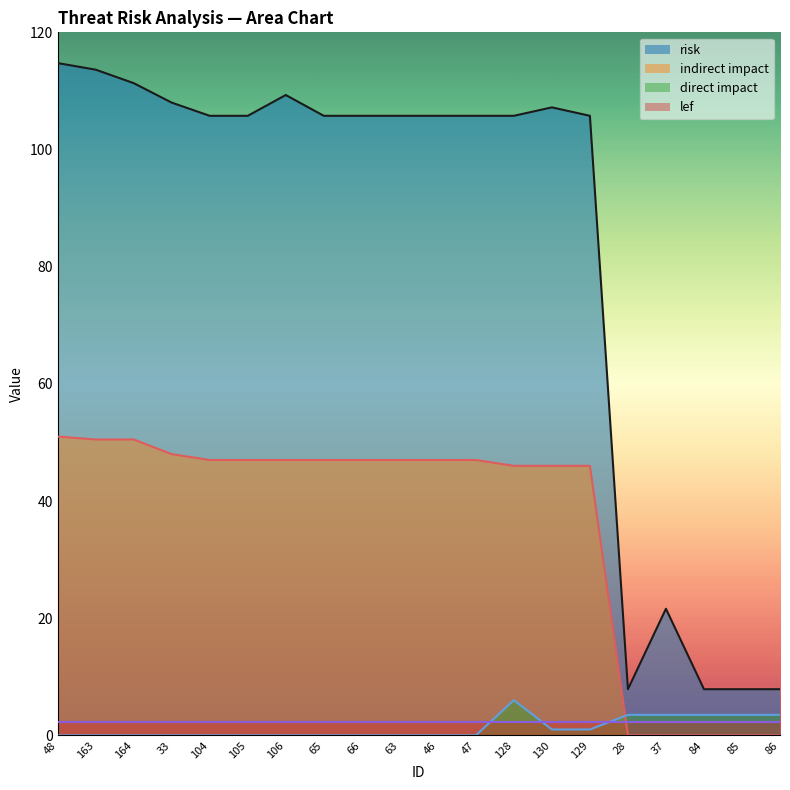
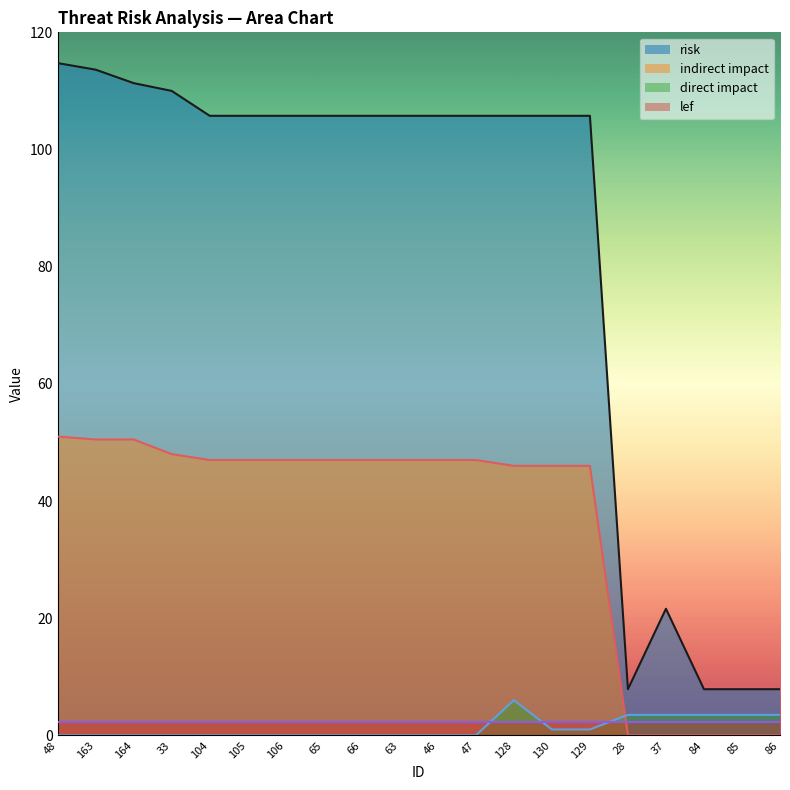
risk, 33: 108 -> 110
risk, 106: 109 -> 106
risk, 130: 107 -> 106
